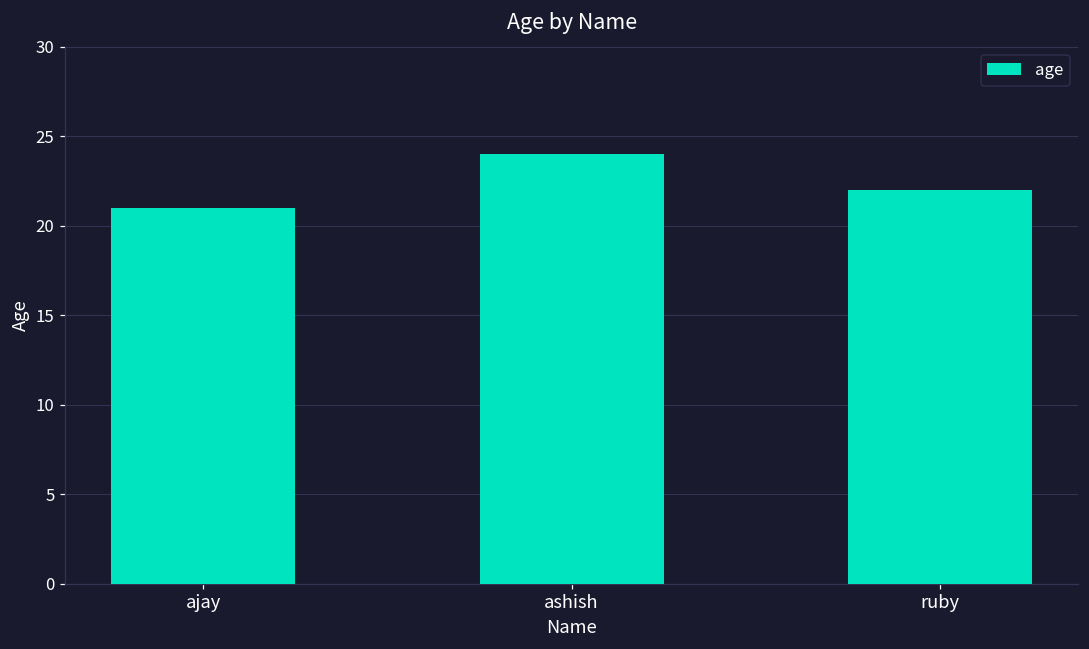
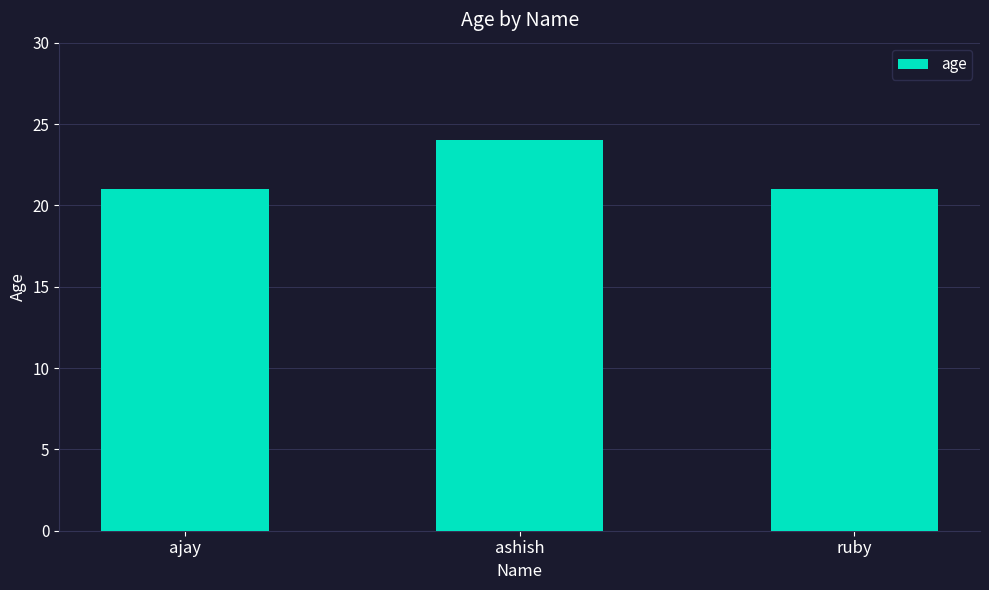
ruby: 22 -> 21
